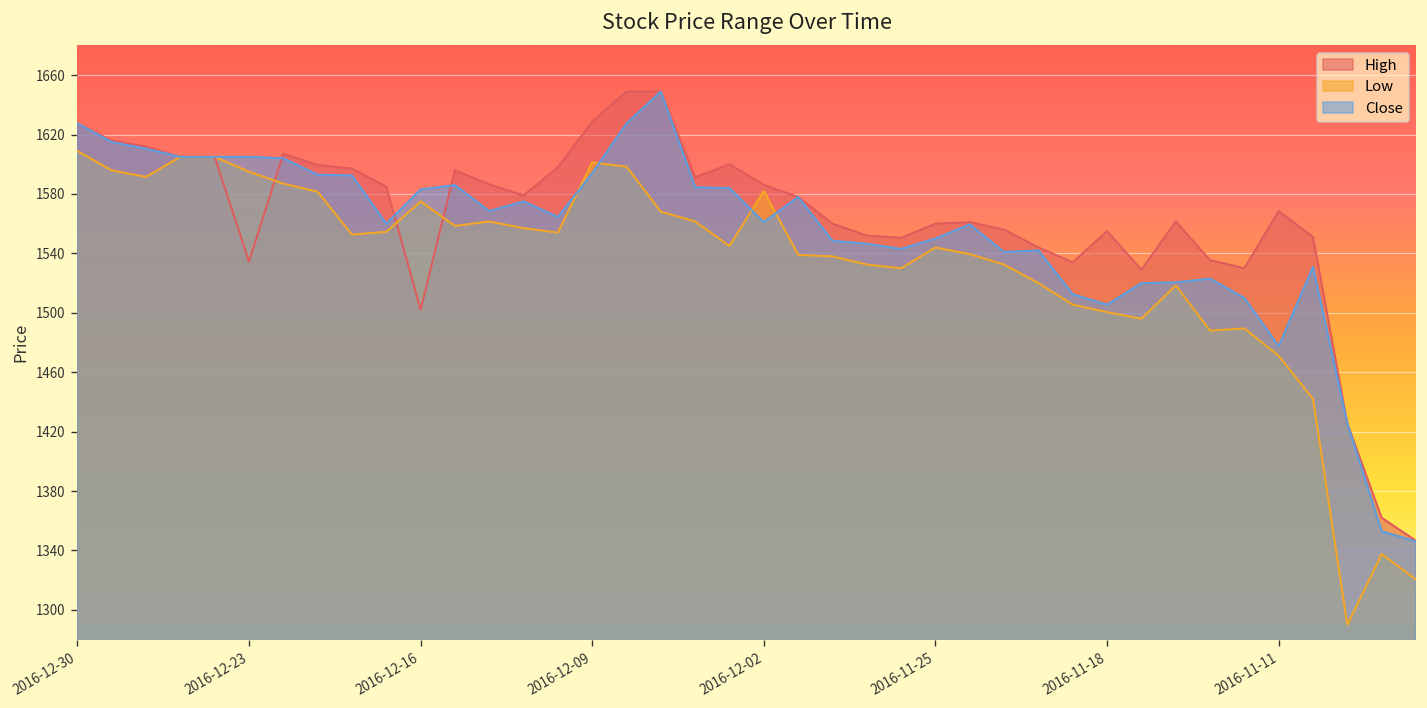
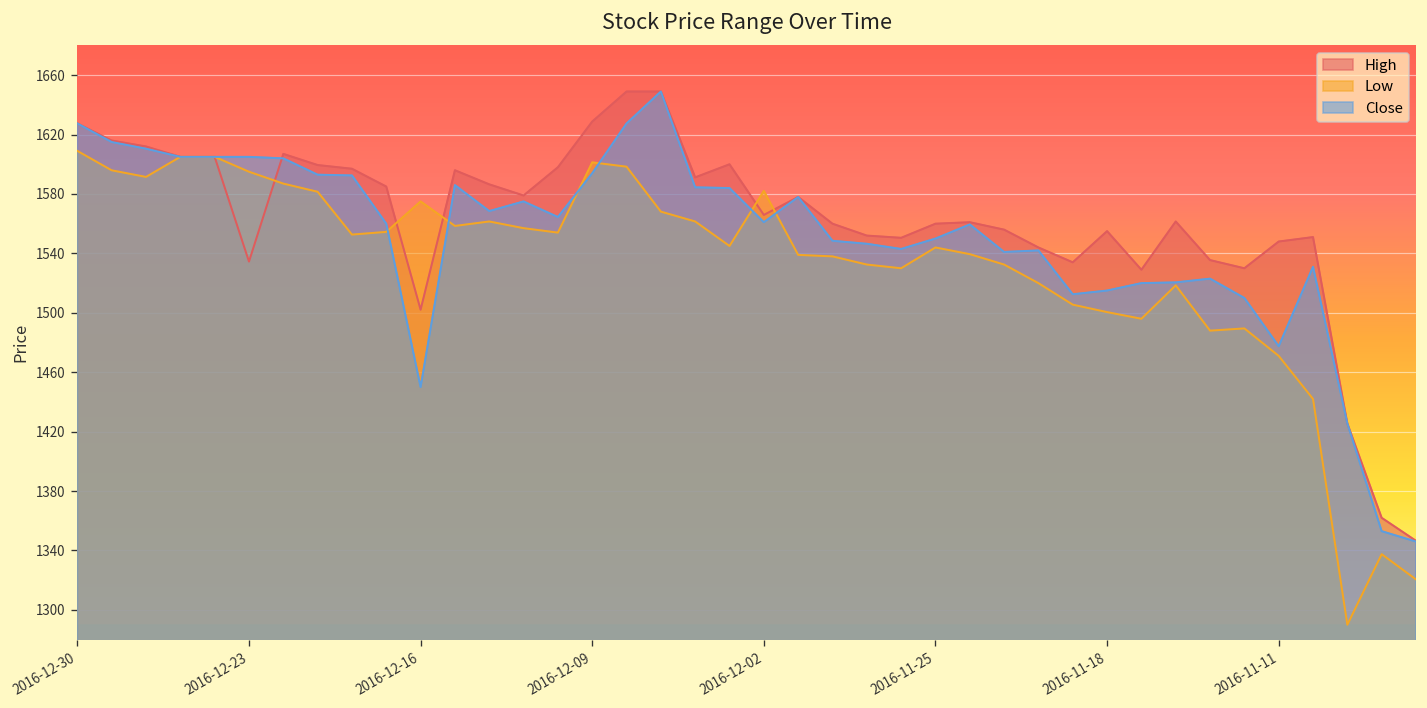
Close, 2016-12-16: 1583 -> 1450
High, 2016-12-02: 1586 -> 1566
Close, 2016-11-18: 1506 -> 1515
High, 2016-11-11: 1569 -> 1548
